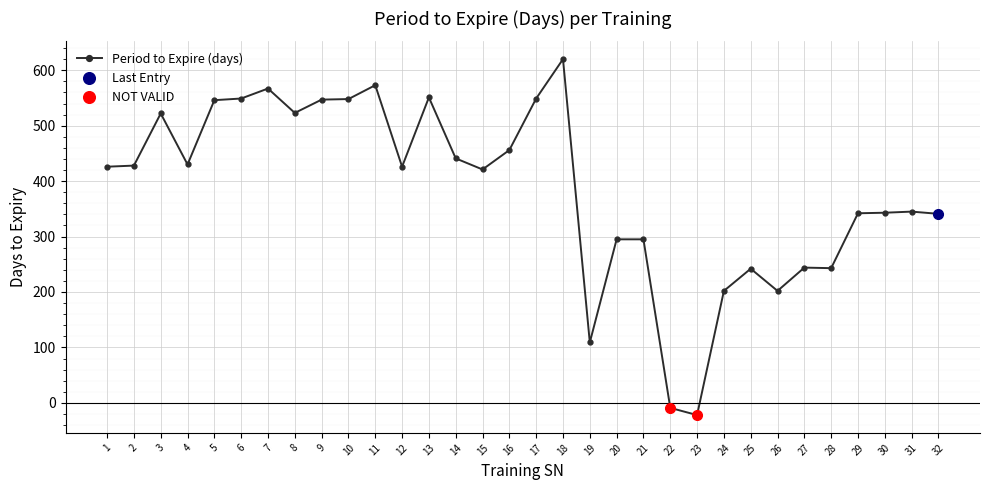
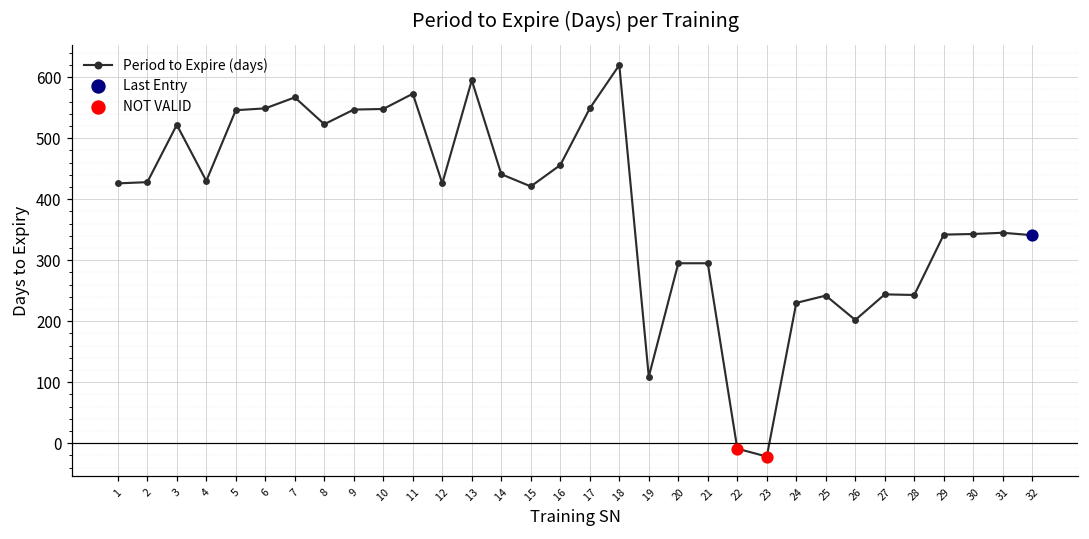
Period to Expire (days), 13: 550 -> 600
Period to Expire (days), 24: 200 -> 230
